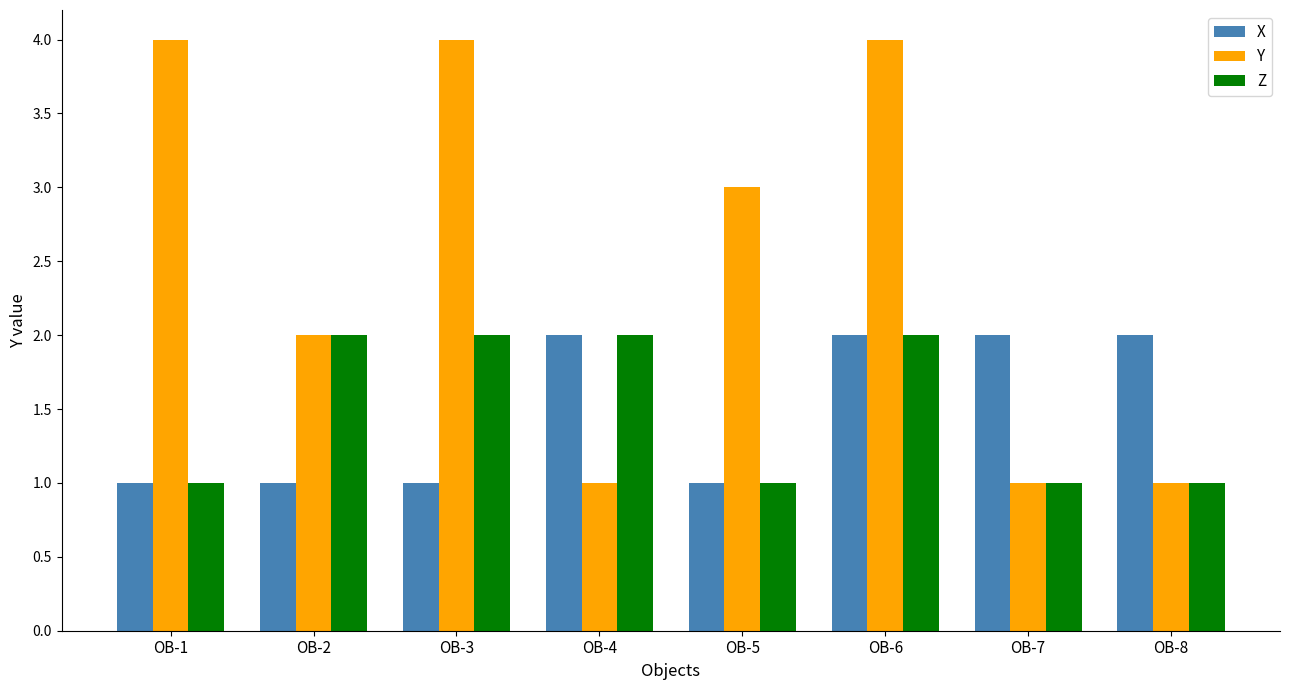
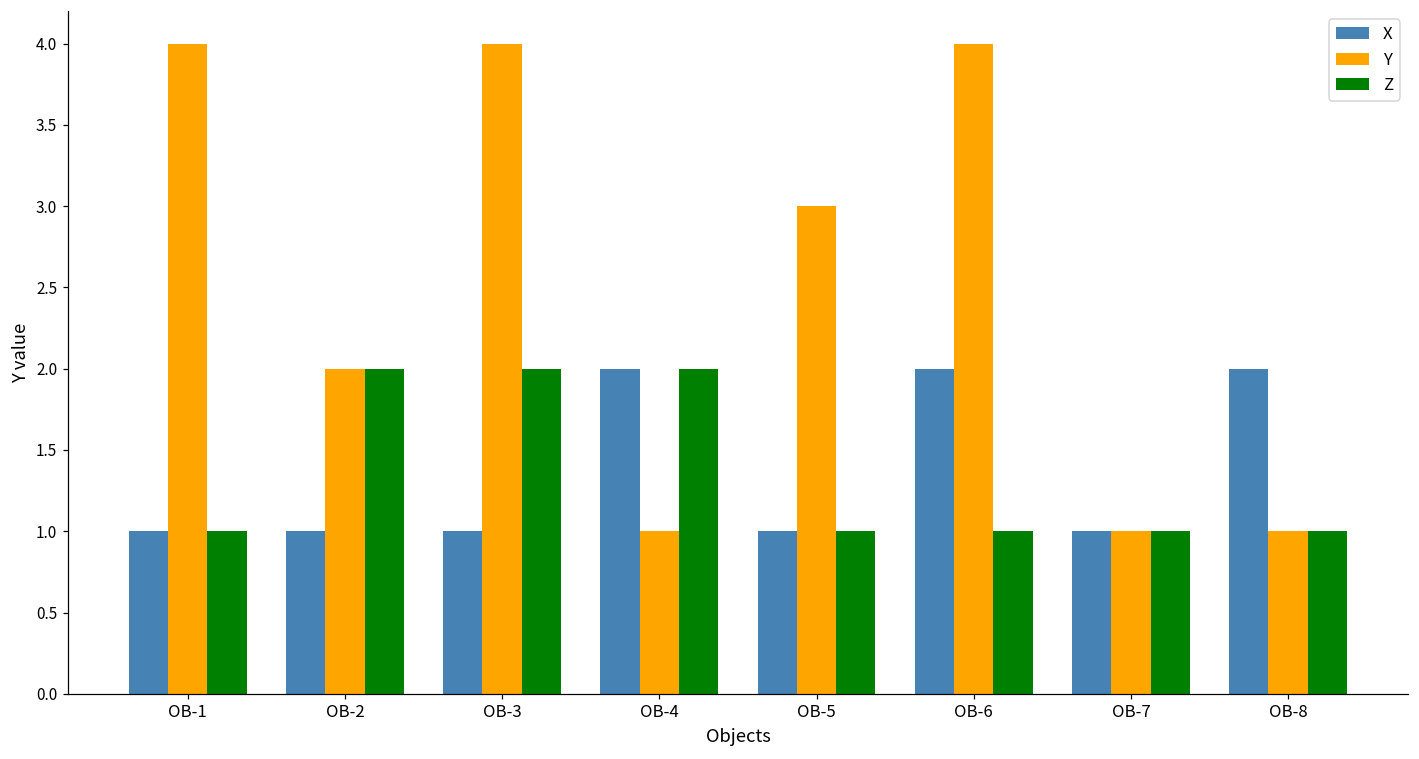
Z, OB-6: 2 -> 1
X, OB-7: 2 -> 1
